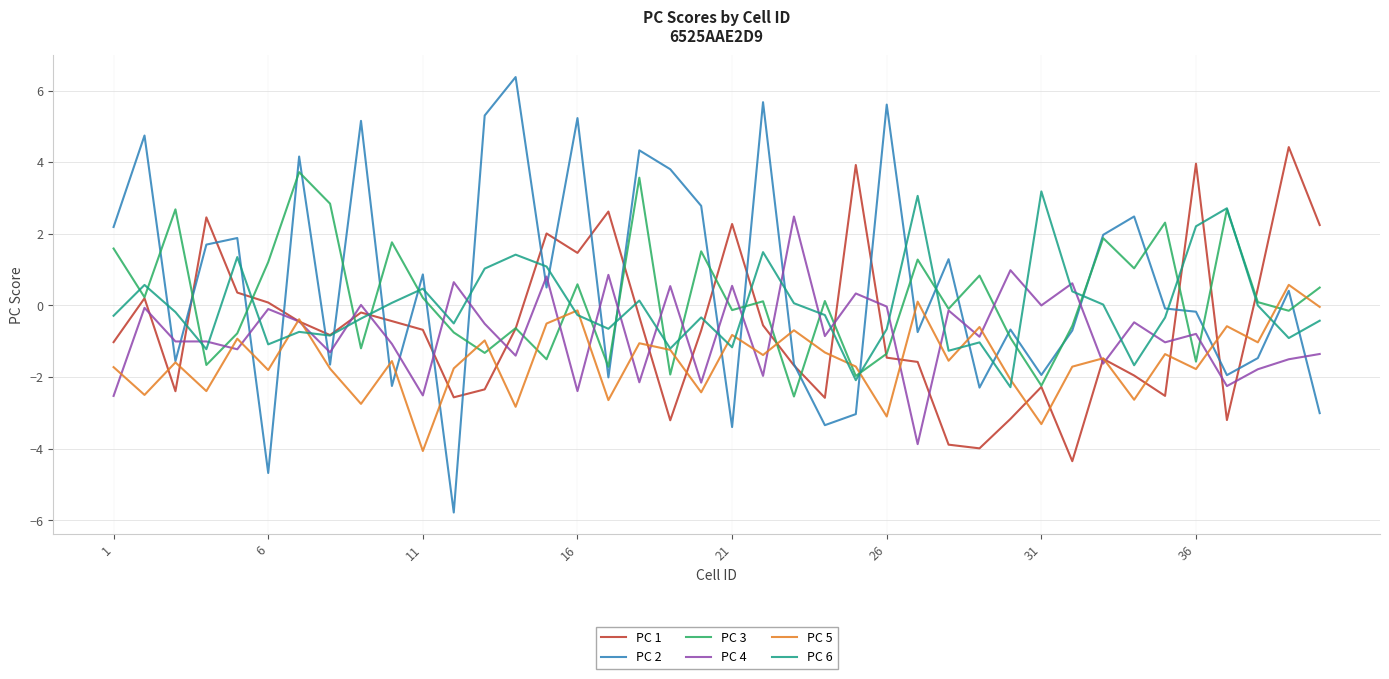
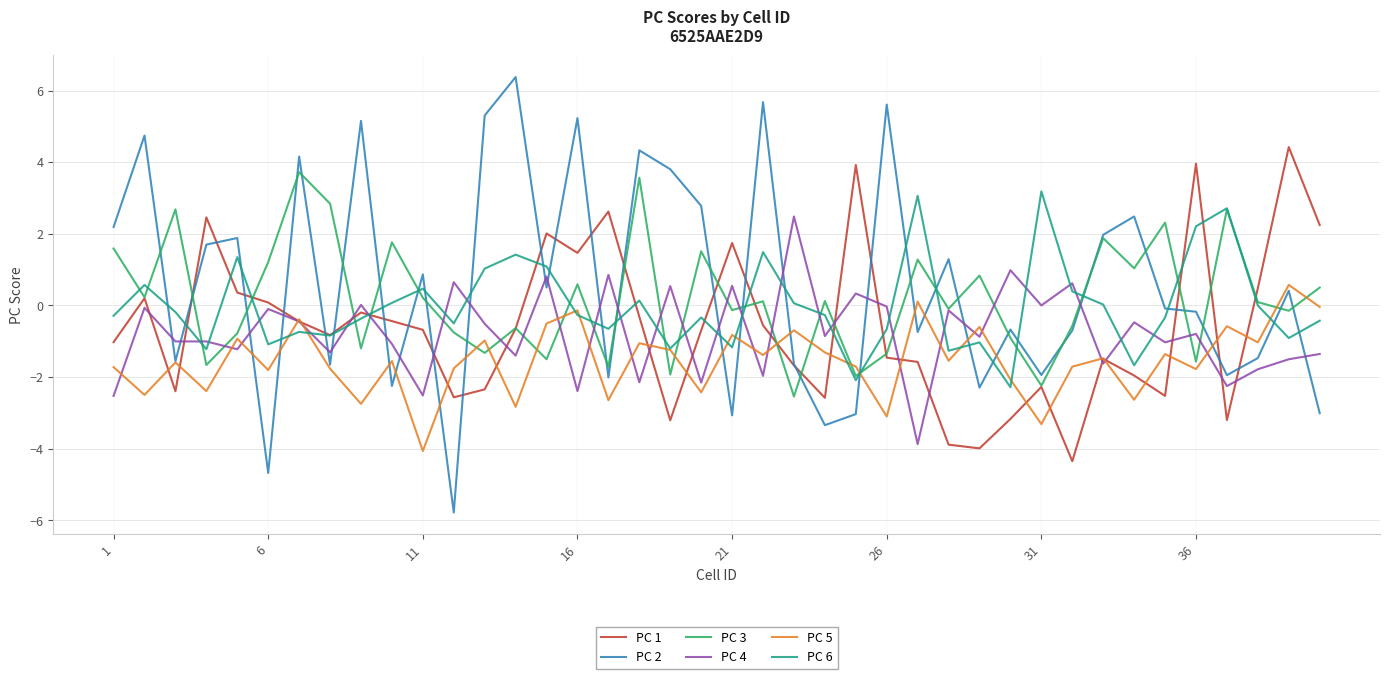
PC 1, 21: 2.3 -> 1.7
PC 2, 21: -3.4 -> -3.1
